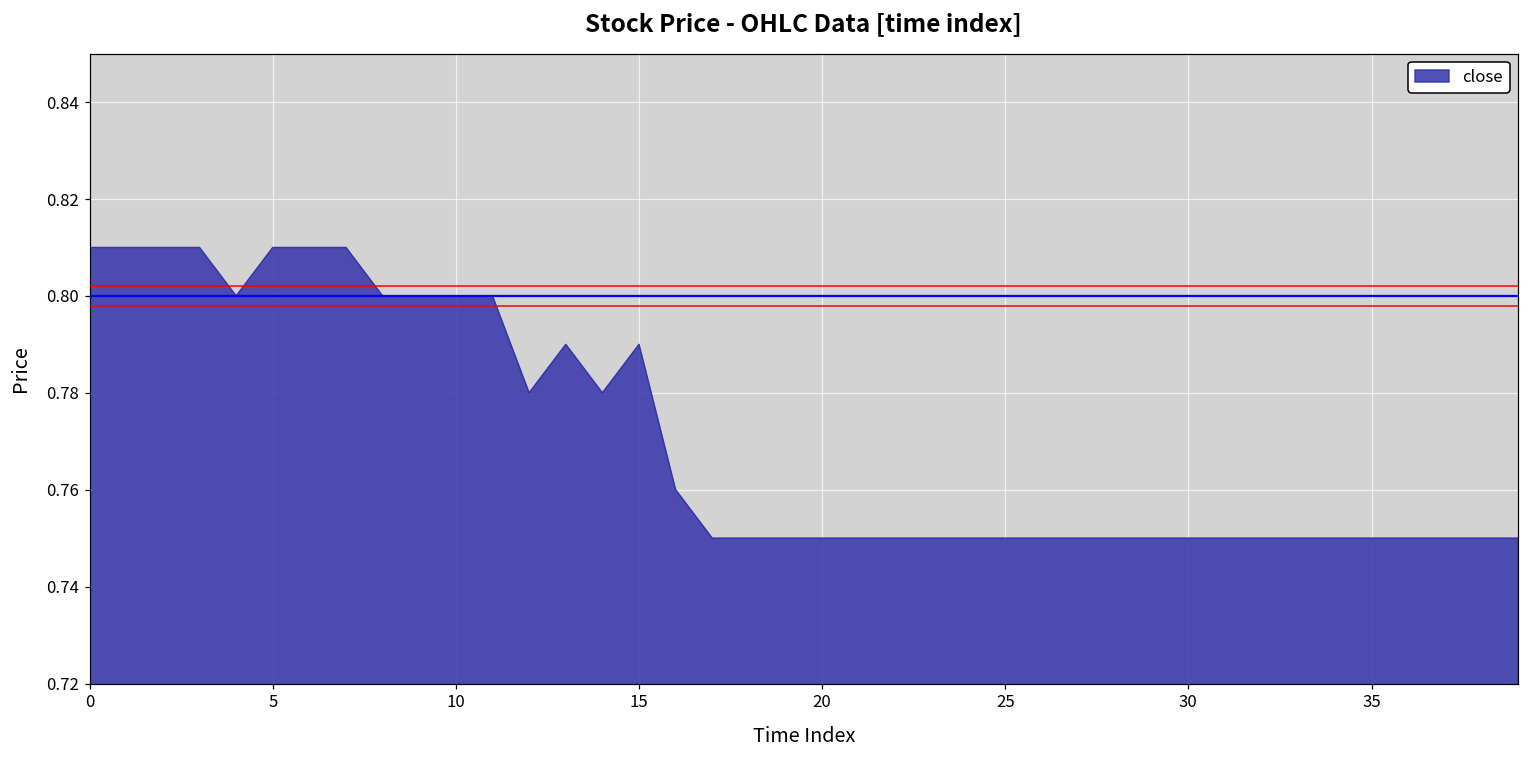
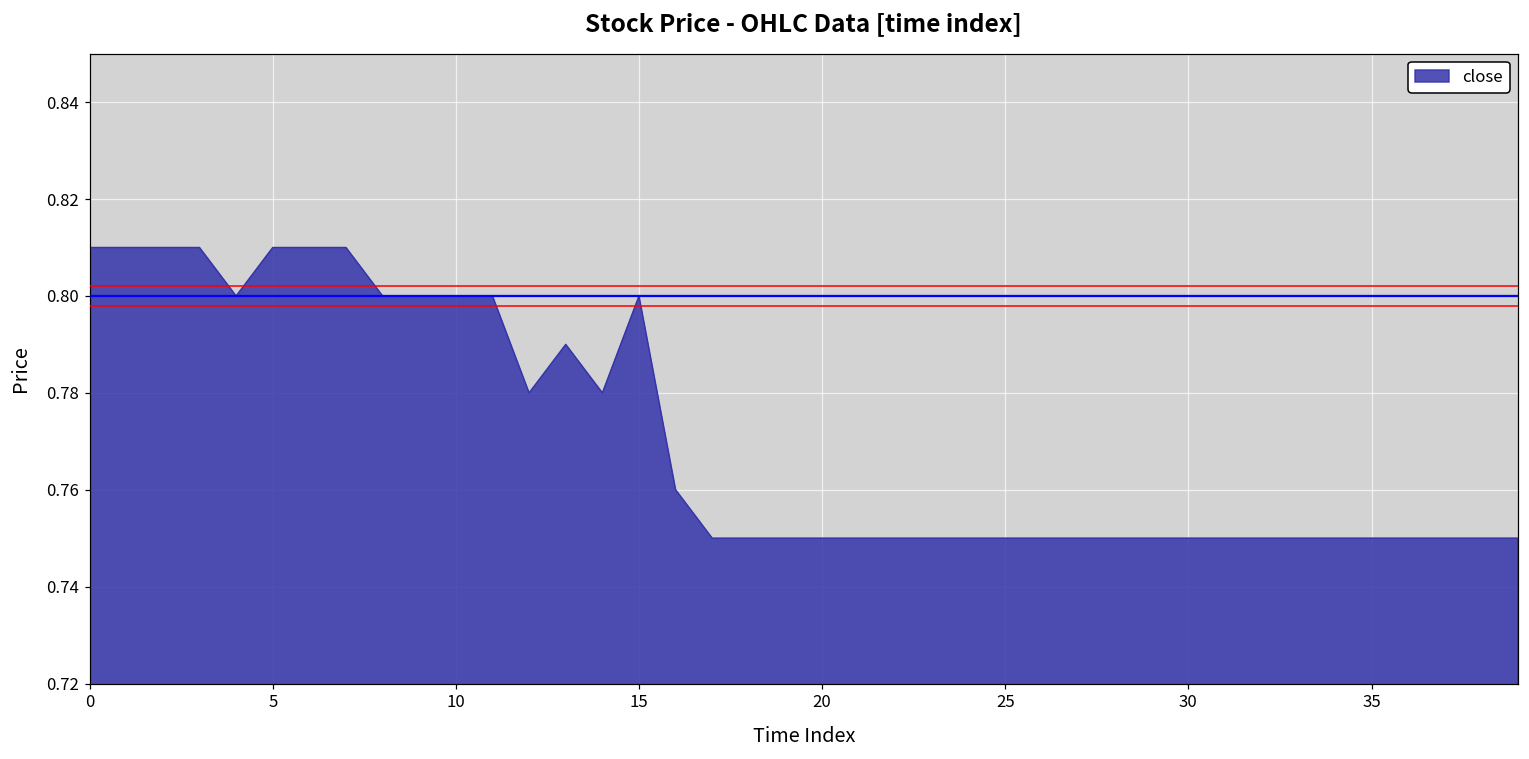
15: 0.79 -> 0.80
